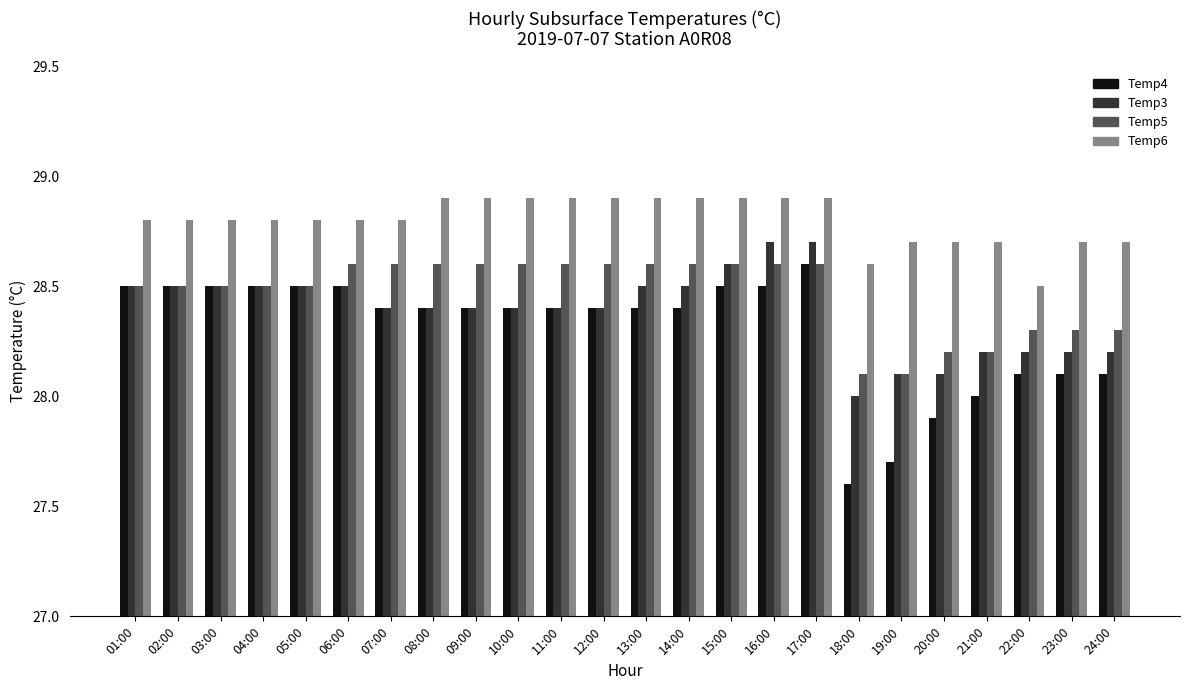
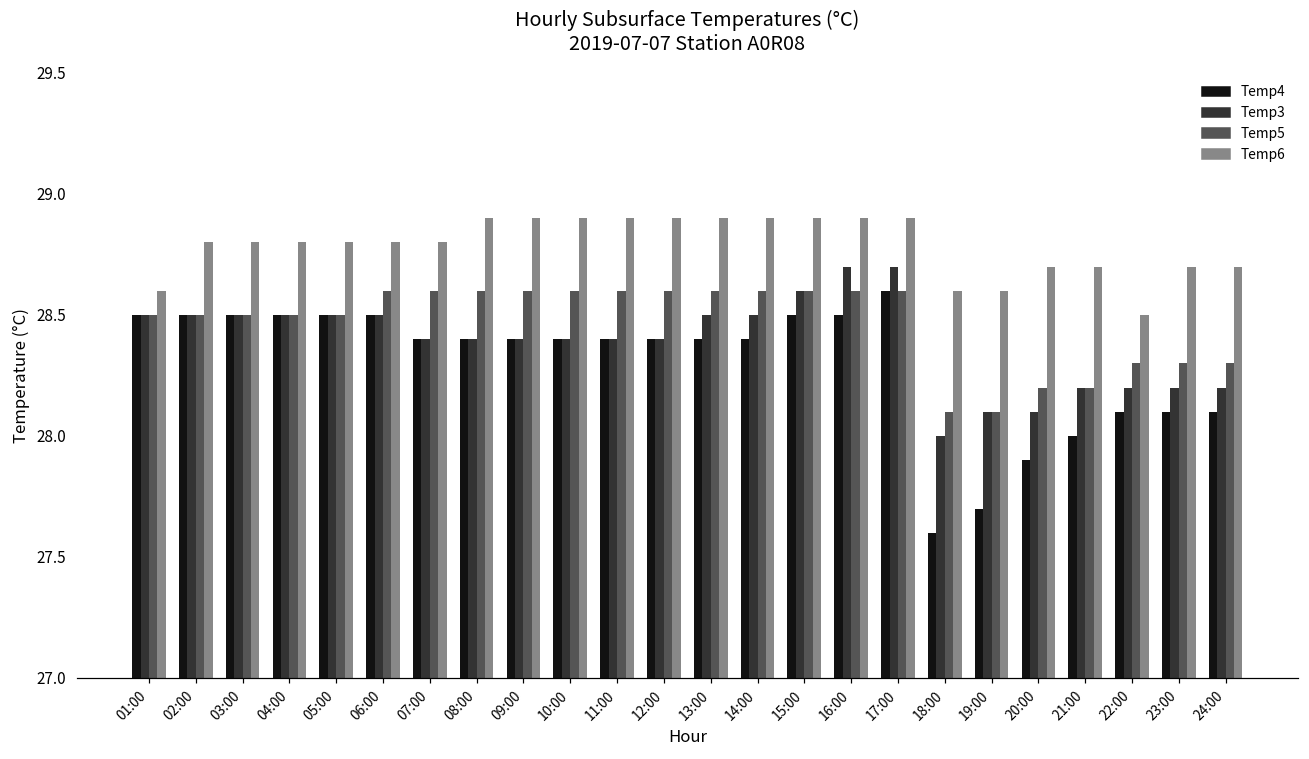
Temp6, 01:00: 28.8 -> 28.6
Temp6, 19:00: 28.7 -> 28.6
